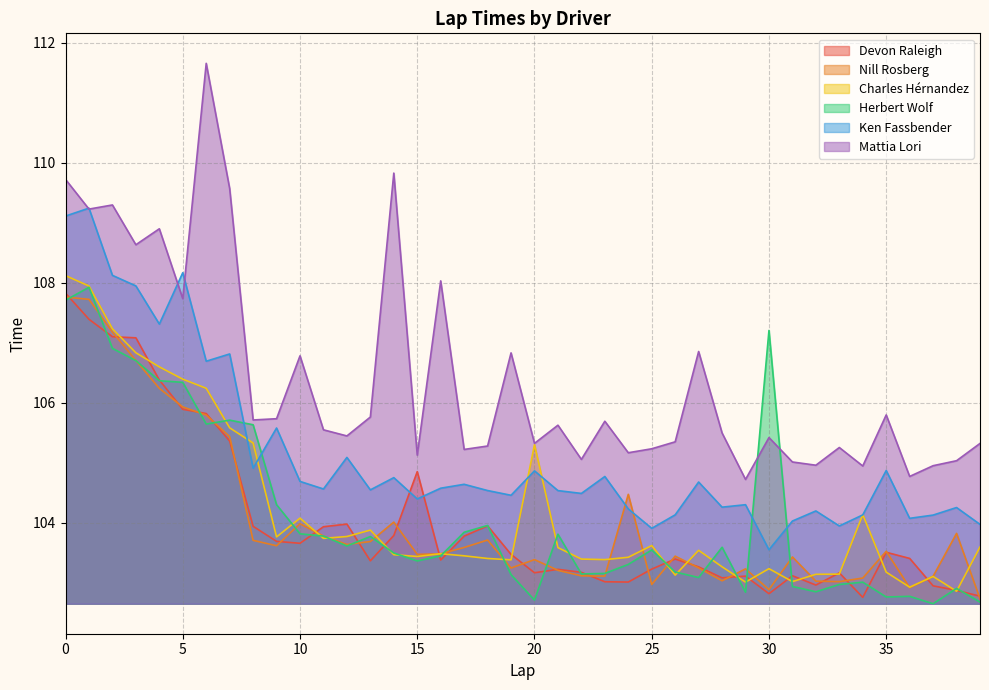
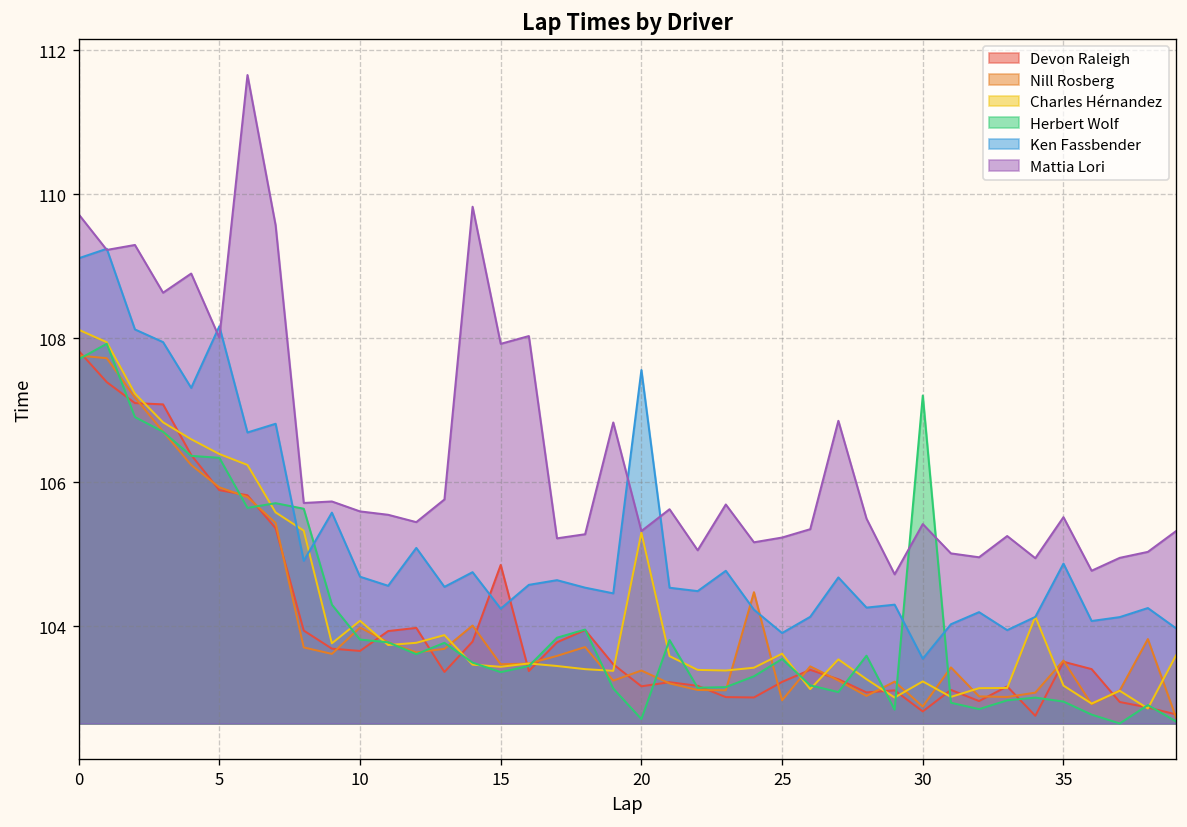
Mattia Lori, 5: 107.7 -> 108.0
Mattia Lori, 10: 106.8 -> 105.6
Ken Fassbender, 15: 104.4 -> 104.2
Mattia Lori, 15: 105.1 -> 107.9
Ken Fassbender, 20: 104.9 -> 107.6
Herbert Wolf, 35: 102.8 -> 103.0
Mattia Lori, 35: 105.8 -> 105.5
